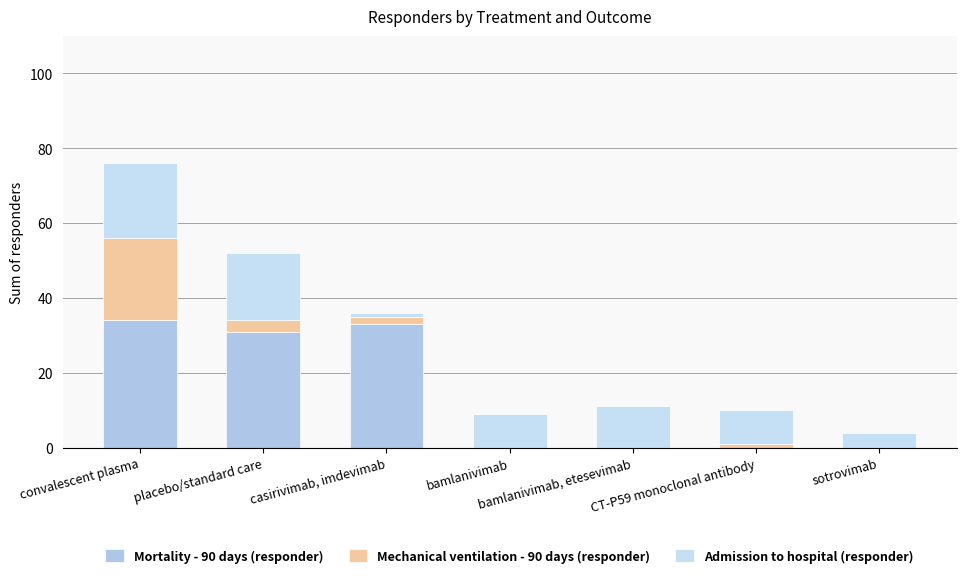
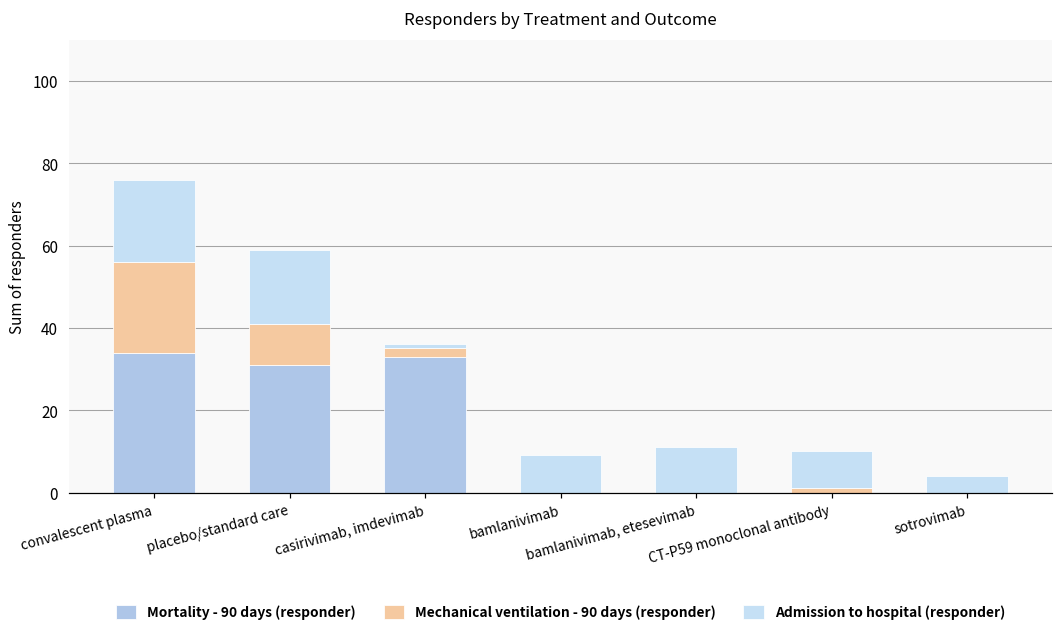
Mechanical ventilation - 90 days (responder), placebo/standard care: 3 -> 10
